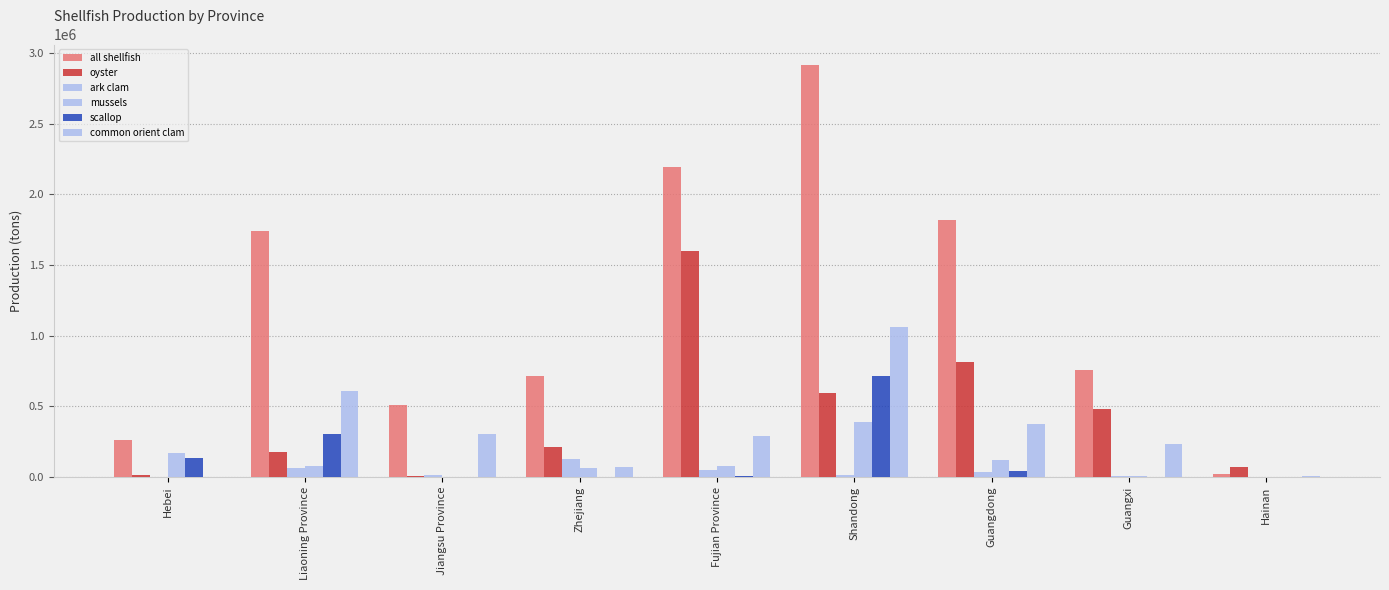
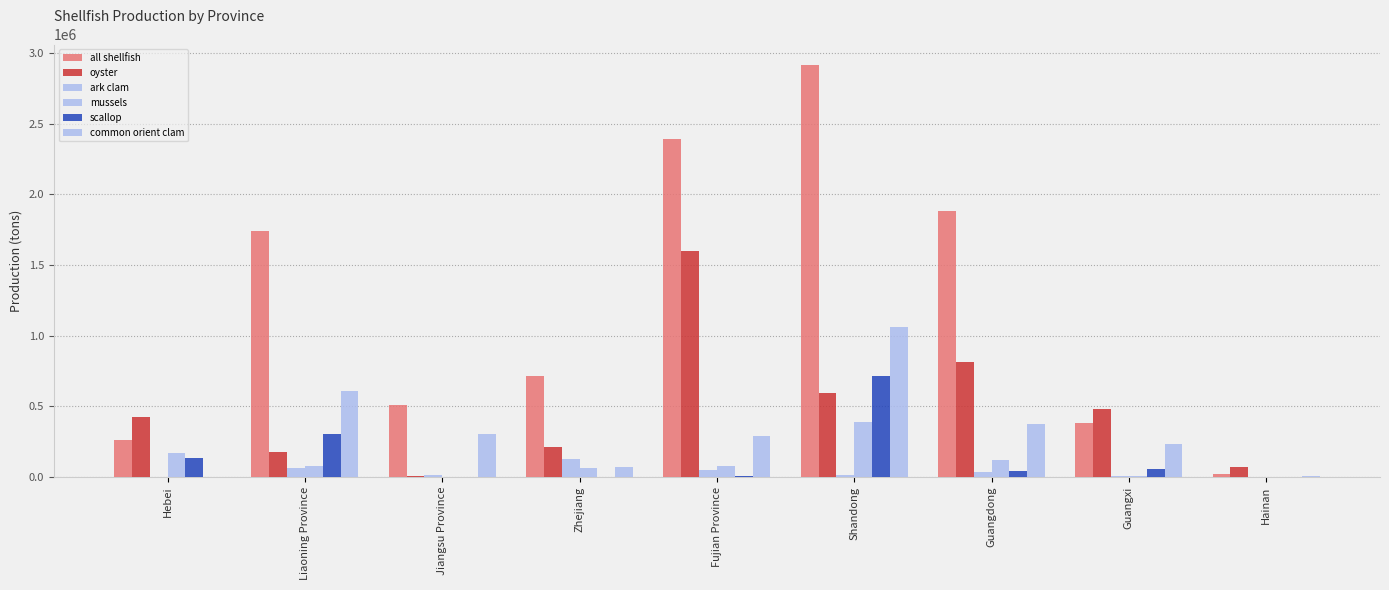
oyster, Hebei: 10000 -> 420000
all shellfish, Fujian Province: 2190000 -> 2390000
all shellfish, Guangdong: 1820000 -> 1880000
all shellfish, Guangxi: 760000 -> 380000
scallop, Guangxi: 0 -> 60000
